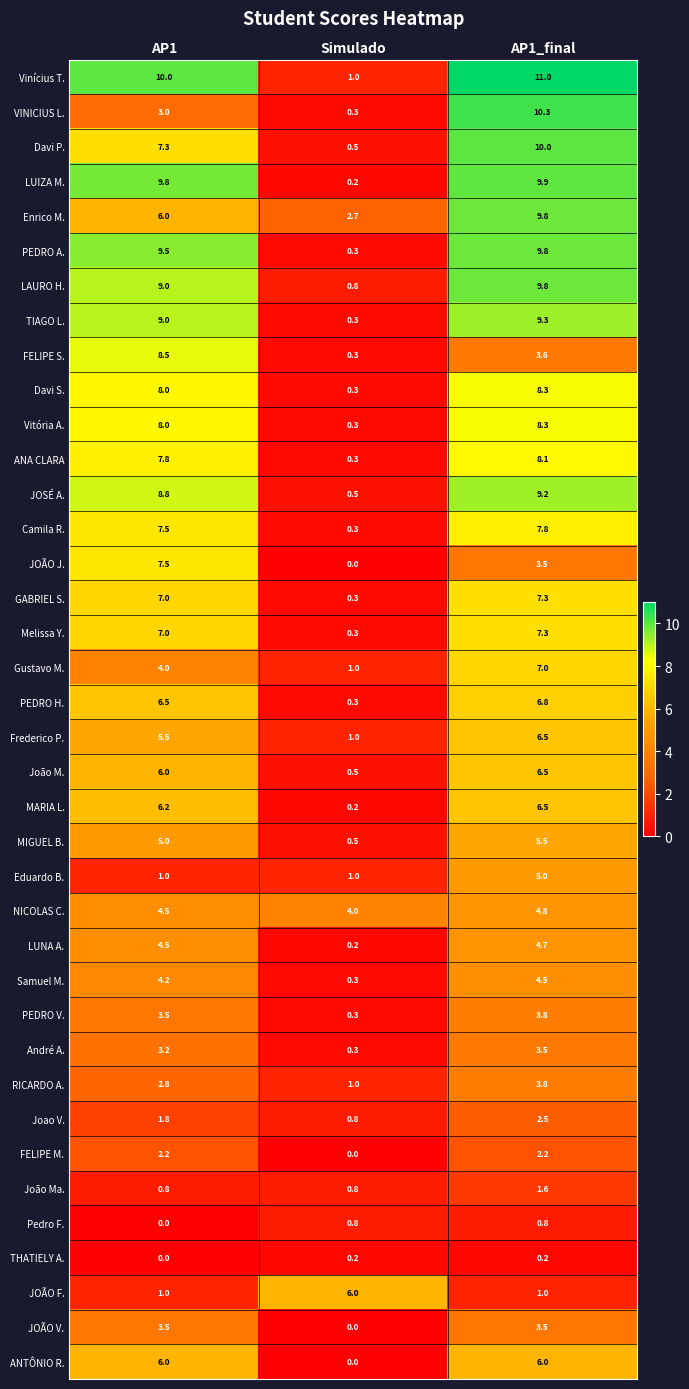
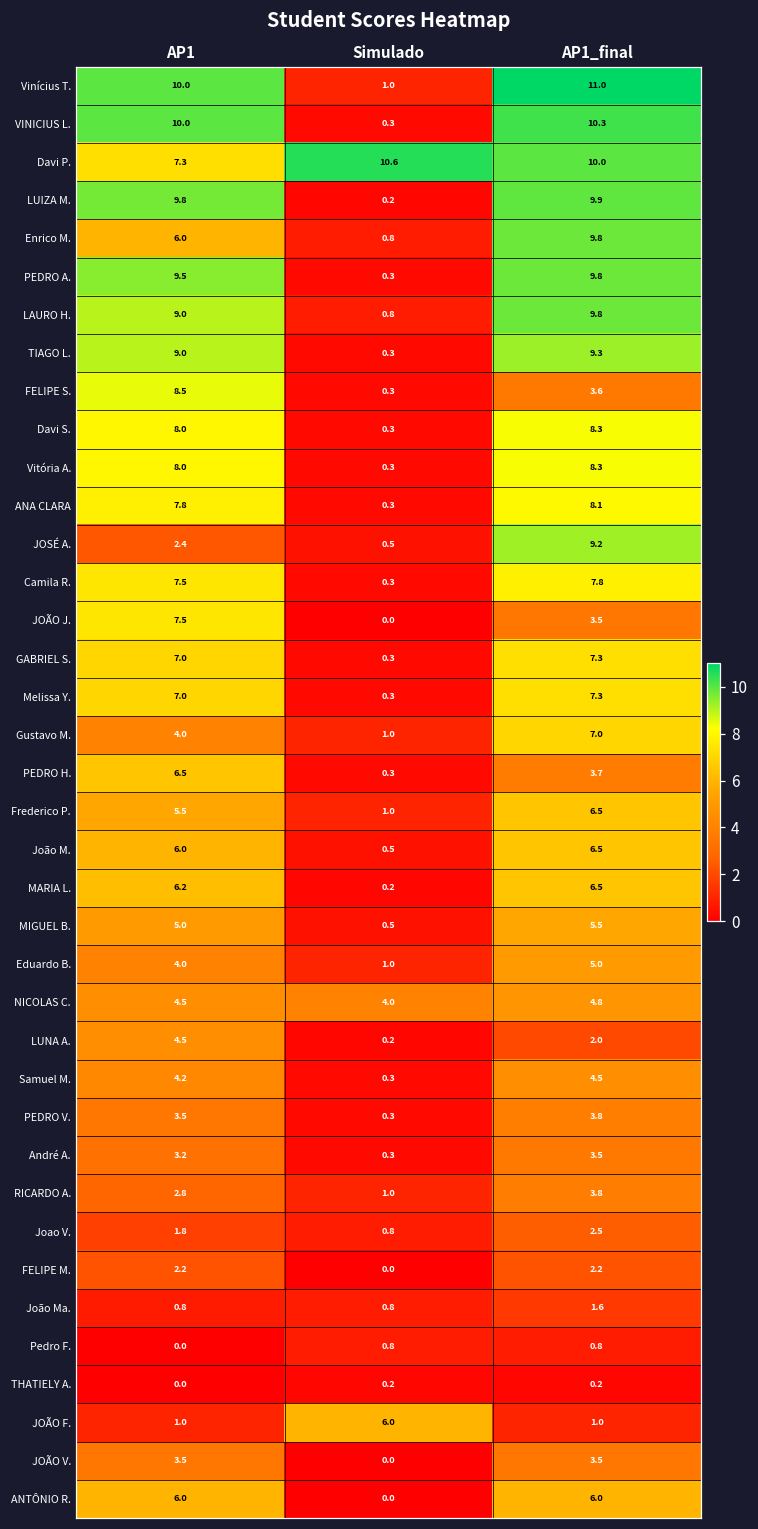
VINICIUS L., AP1: 3.0 -> 10.0
Davi P., Simulado: 0.5 -> 10.6
Enrico M., Simulado: 2.7 -> 0.8
JOSÉ A., AP1: 8.8 -> 2.4
PEDRO H., AP1_final: 6.8 -> 3.7
Eduardo B., AP1: 1.0 -> 4.0
LUNA A., AP1_final: 4.7 -> 2.0
